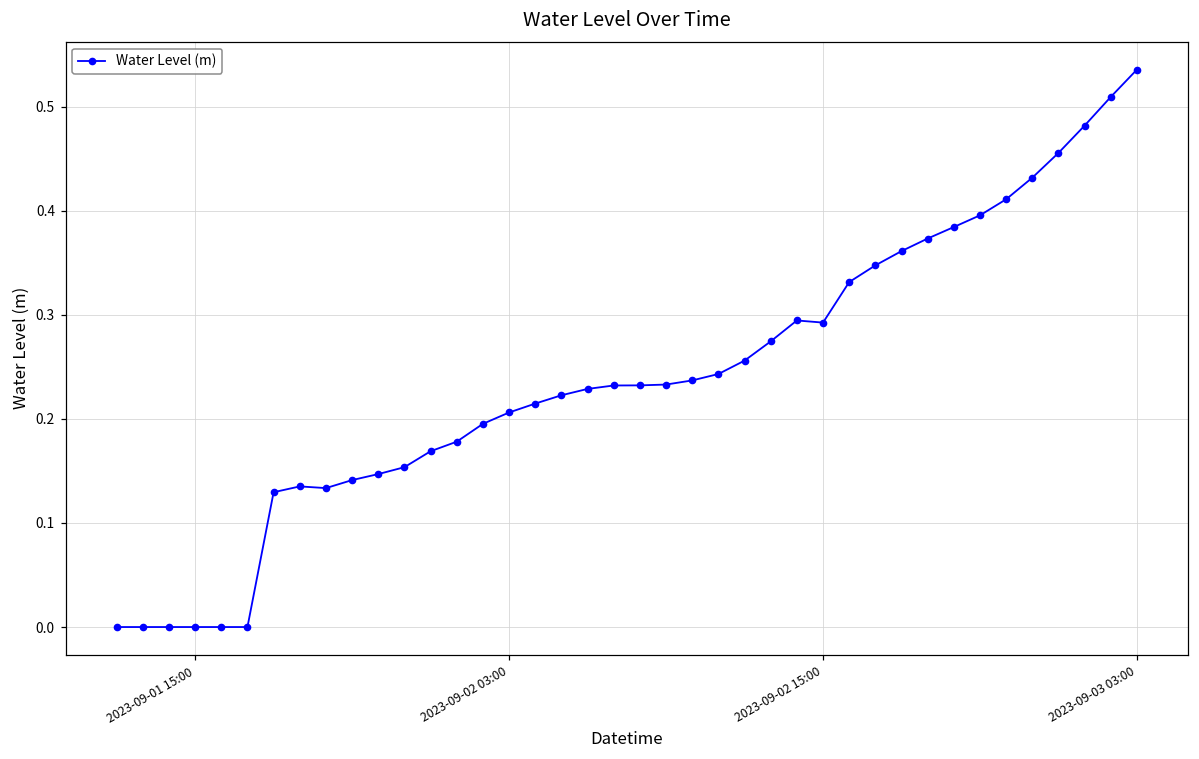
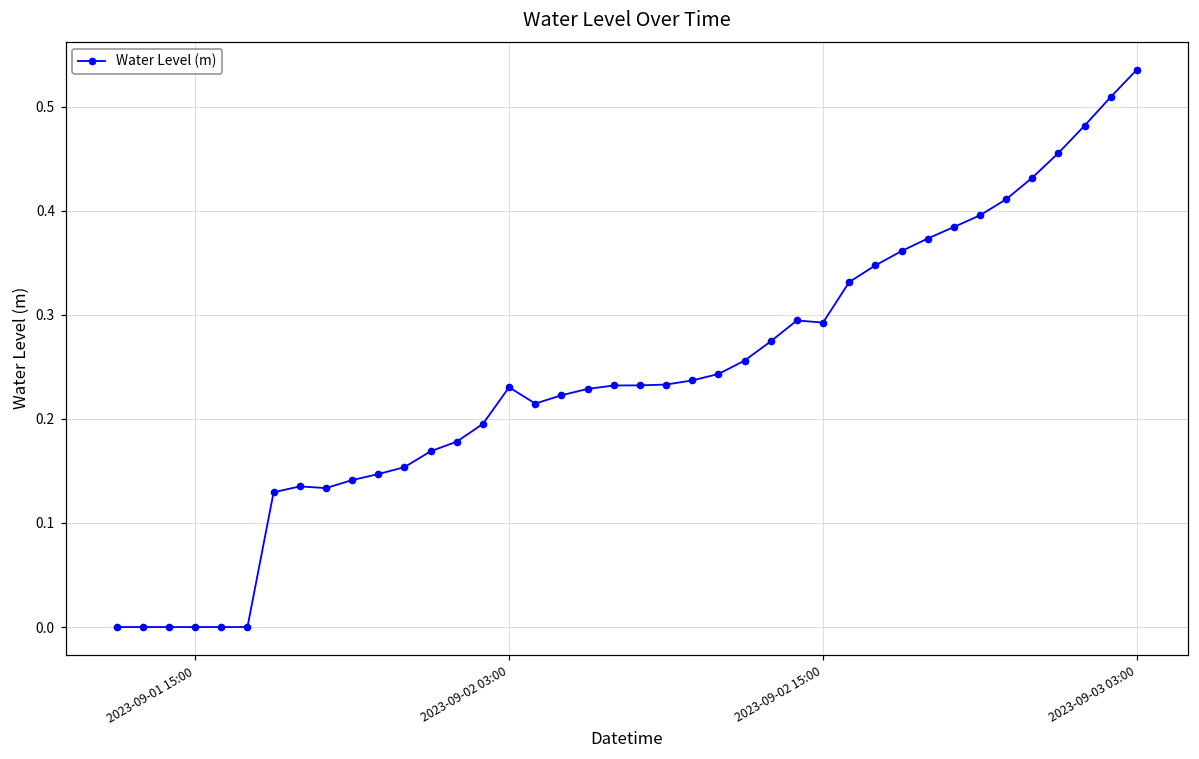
2023-09-02 03:00: 0.21 -> 0.23
